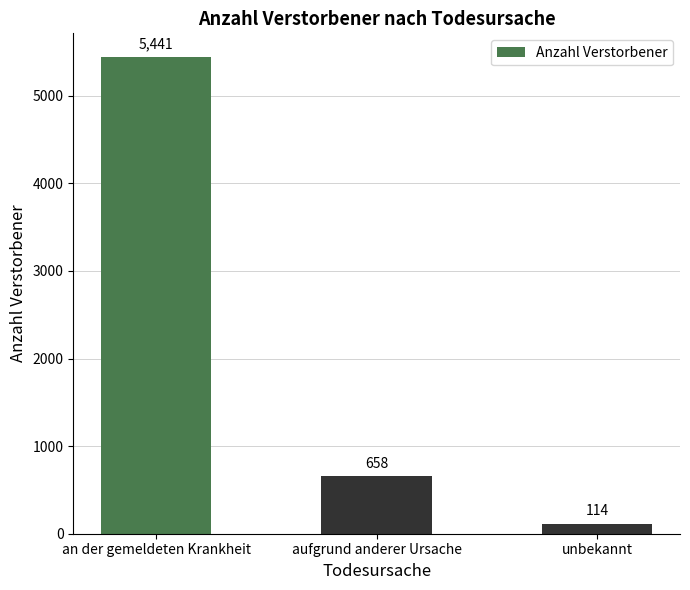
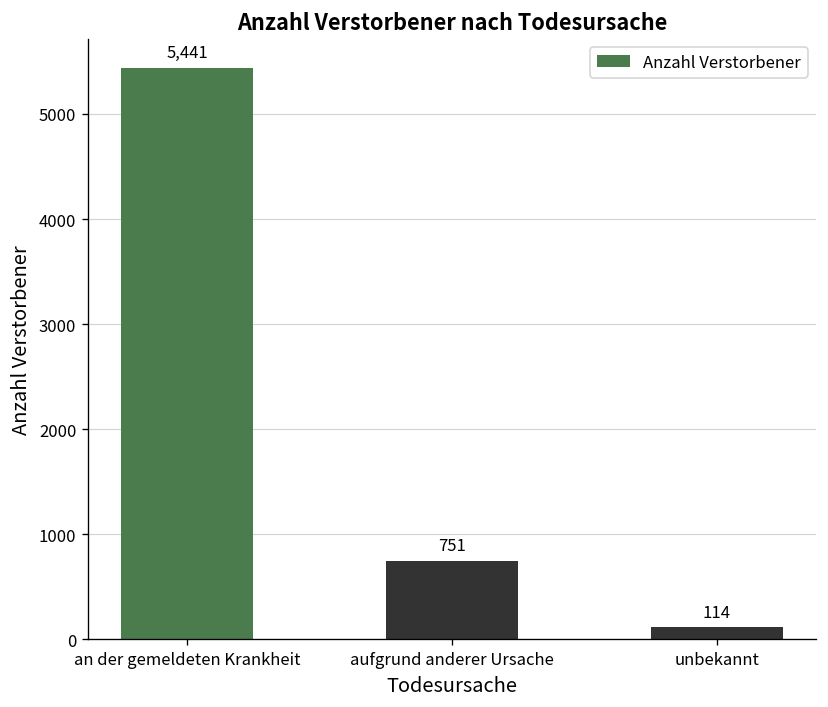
aufgrund anderer Ursache: 658 -> 751
